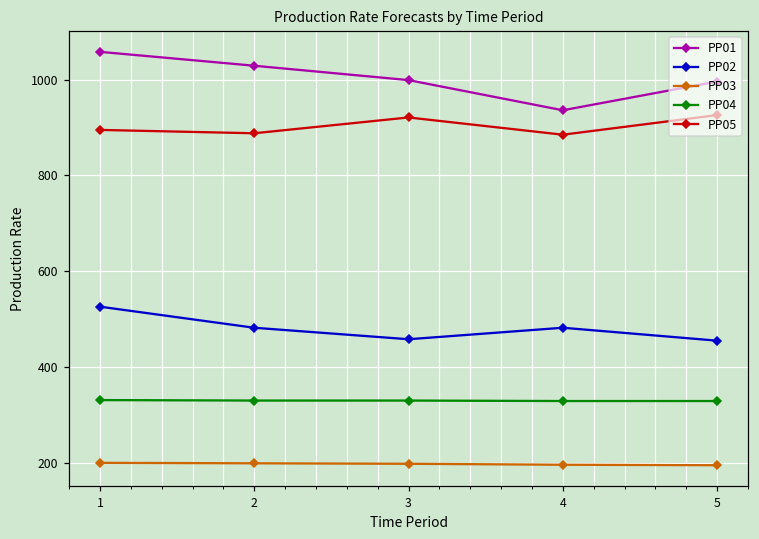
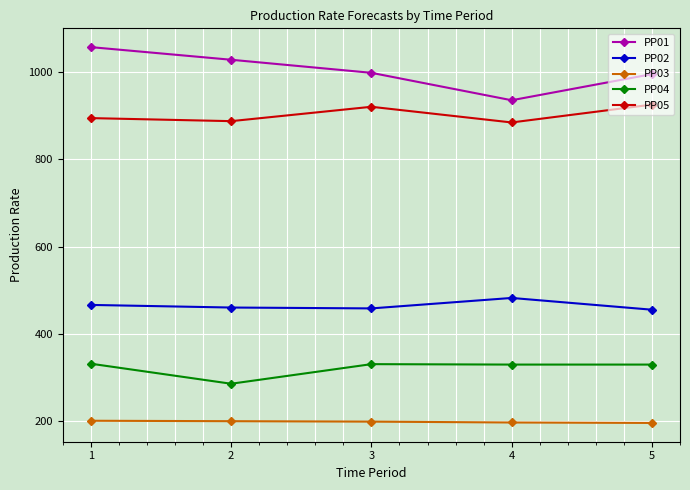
PP02, 1: 530 -> 470
PP02, 2: 480 -> 460
PP04, 2: 330 -> 290
